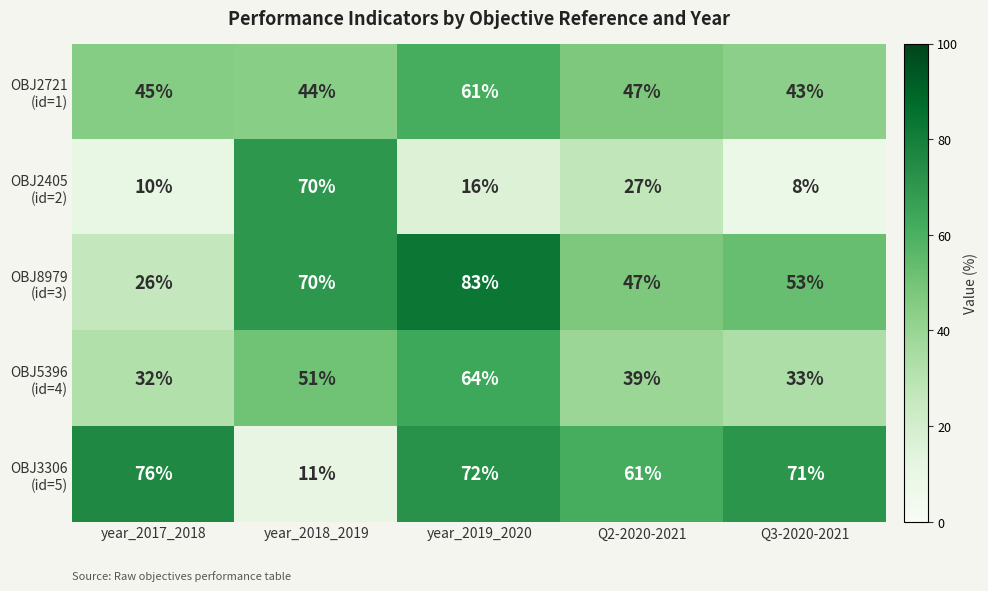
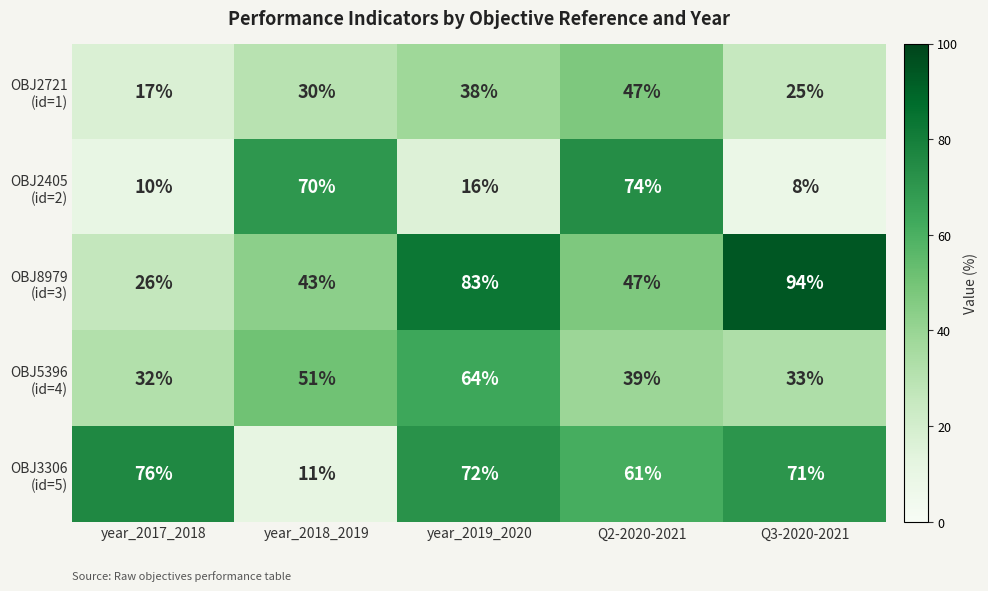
OBJ2721 (id=1), year_2017_2018: 45% -> 17%
OBJ2721 (id=1), year_2018_2019: 44% -> 30%
OBJ2721 (id=1), year_2019_2020: 61% -> 38%
OBJ2721 (id=1), Q3-2020-2021: 43% -> 25%
OBJ2405 (id=2), Q2-2020-2021: 27% -> 74%
OBJ8979 (id=3), year_2018_2019: 70% -> 43%
OBJ8979 (id=3), Q3-2020-2021: 53% -> 94%
